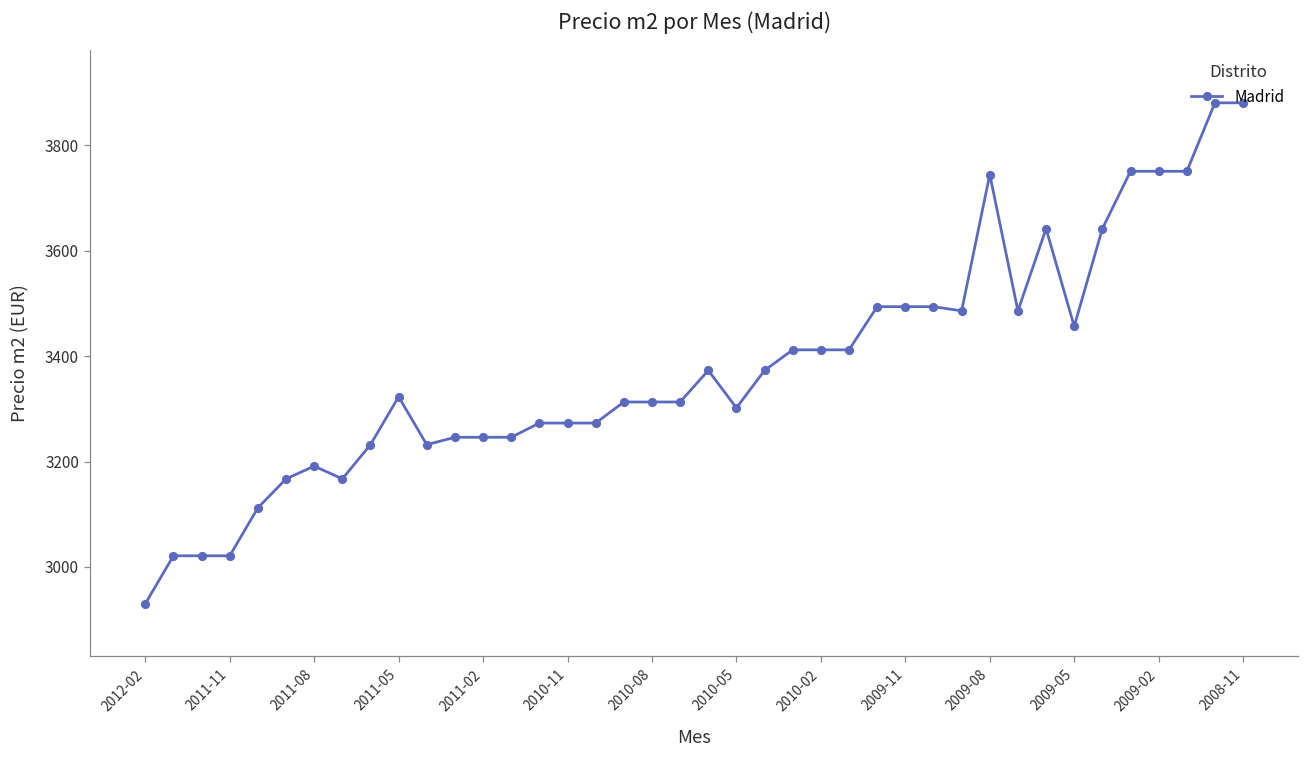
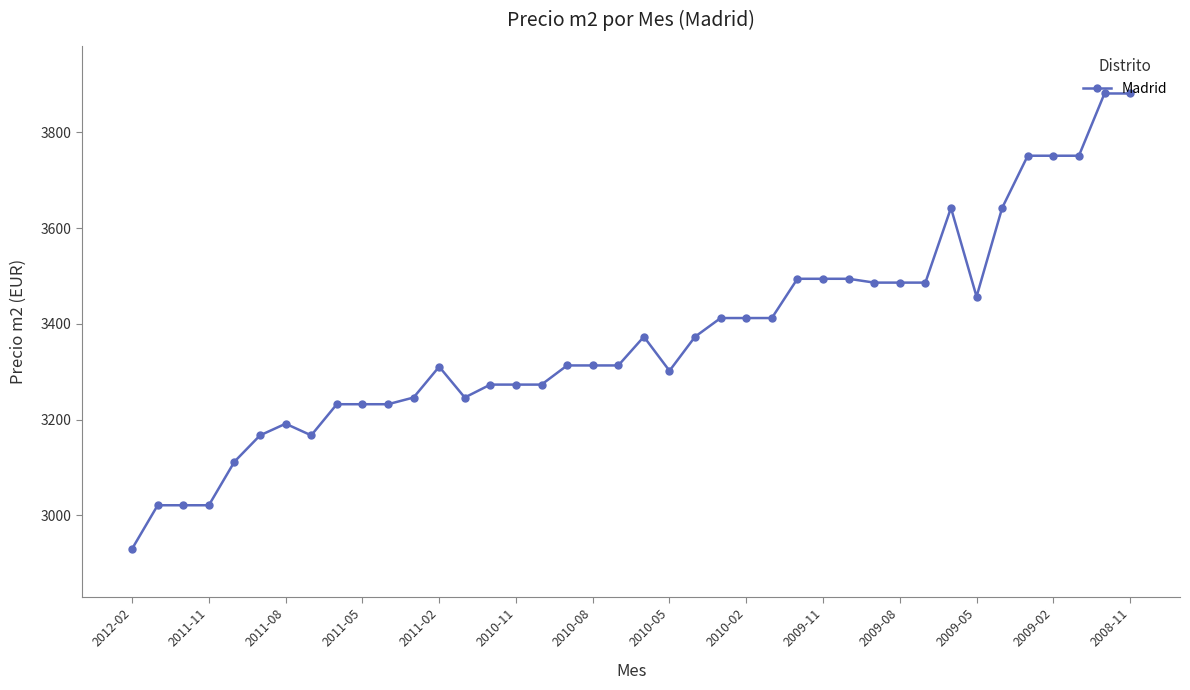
2011-05: 3320 -> 3230
2011-02: 3250 -> 3310
2009-08: 3740 -> 3490
